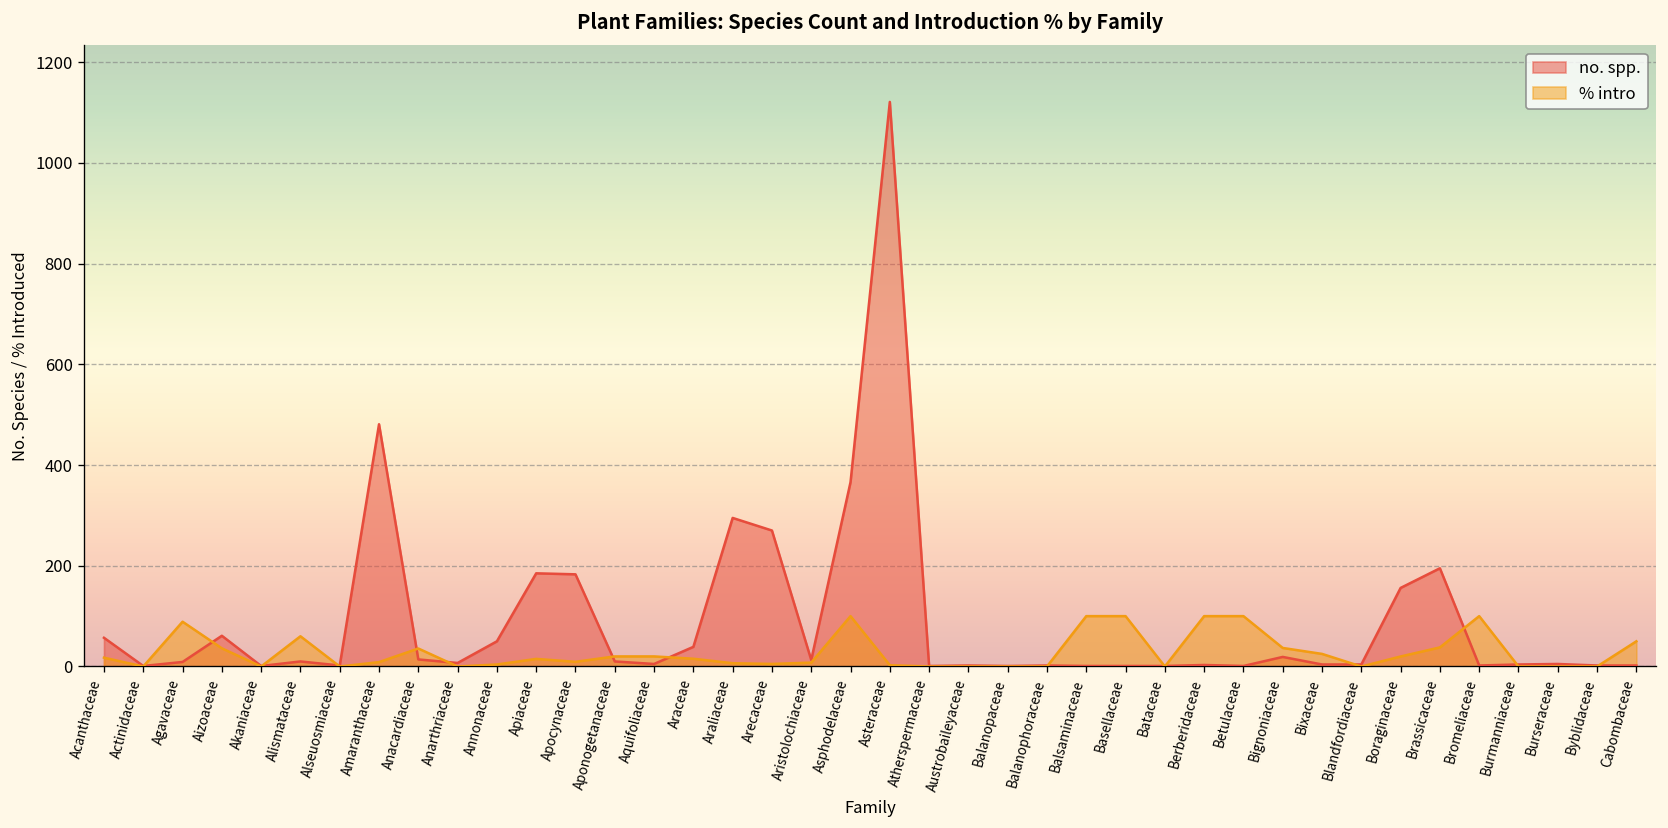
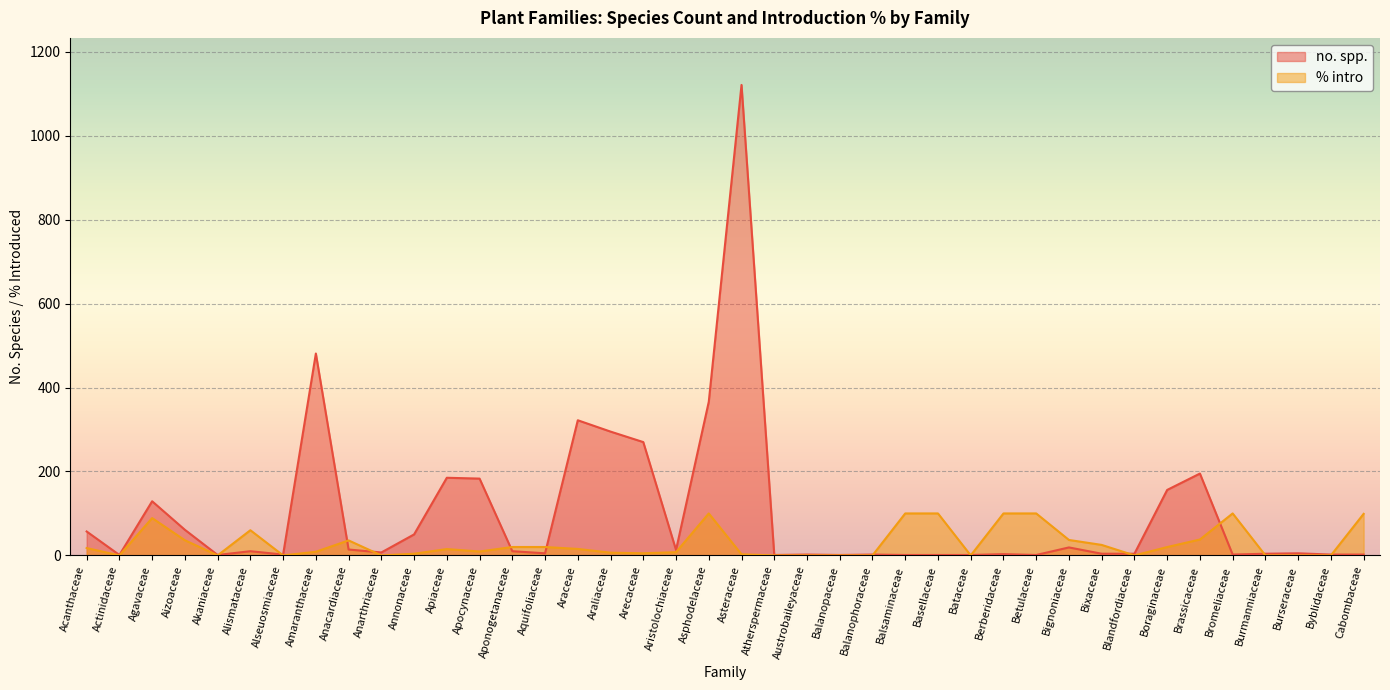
no. spp., Agavaceae: 10 -> 130
no. spp., Araceae: 40 -> 320
% intro, Cabombaceae: 50 -> 100
